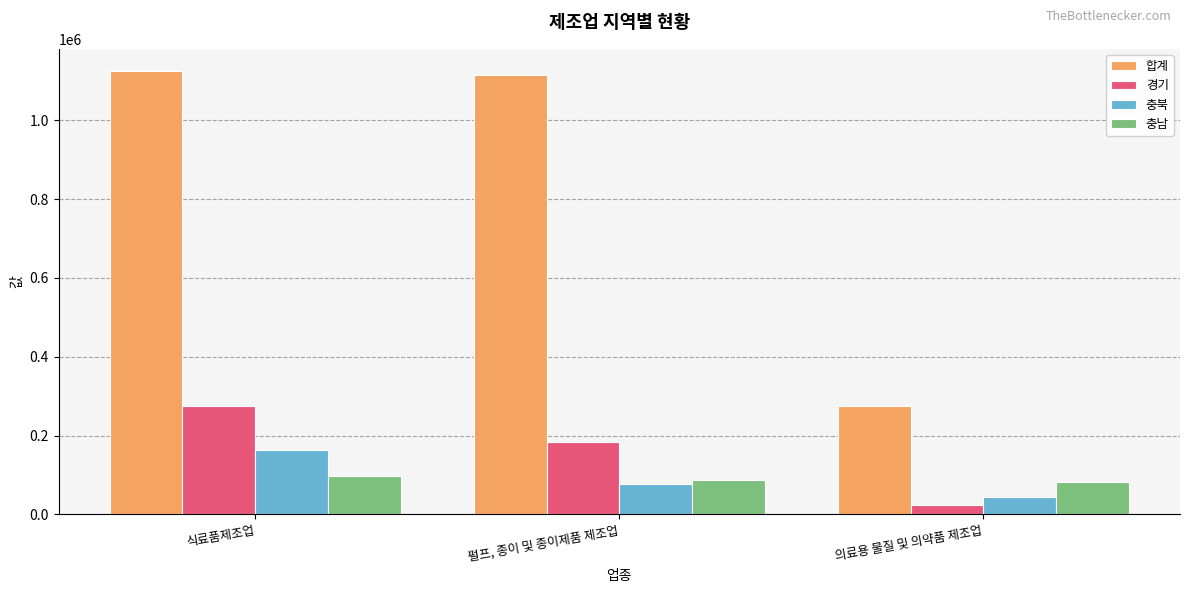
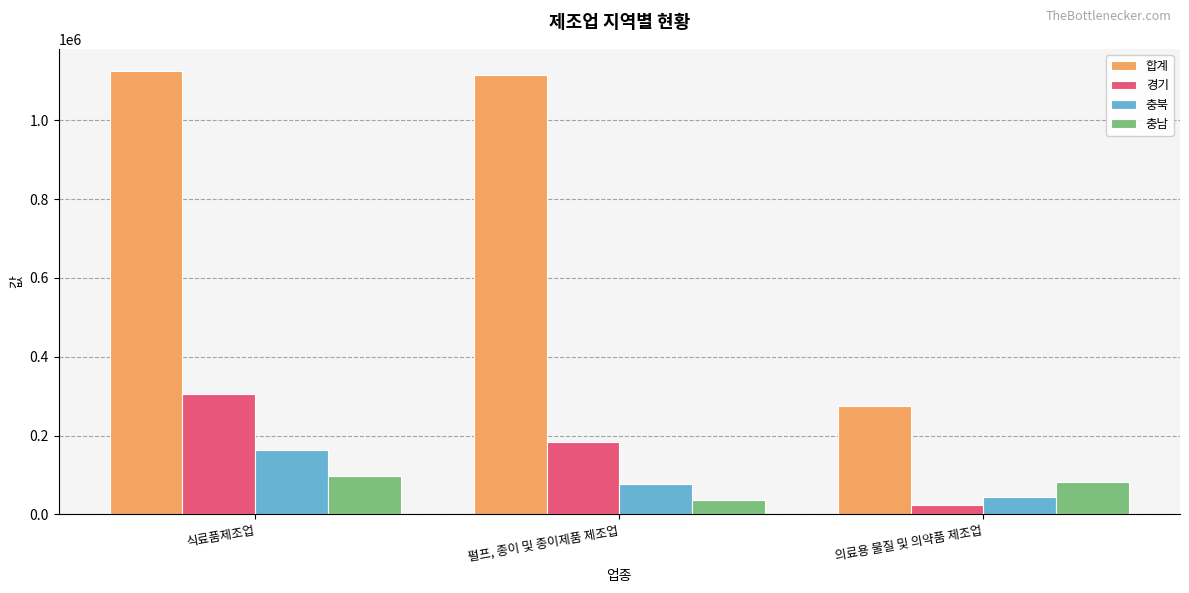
경기, 식료품제조업: 280000 -> 310000
충남, 펄프, 종이 및 종이제품 제조업: 90000 -> 40000
